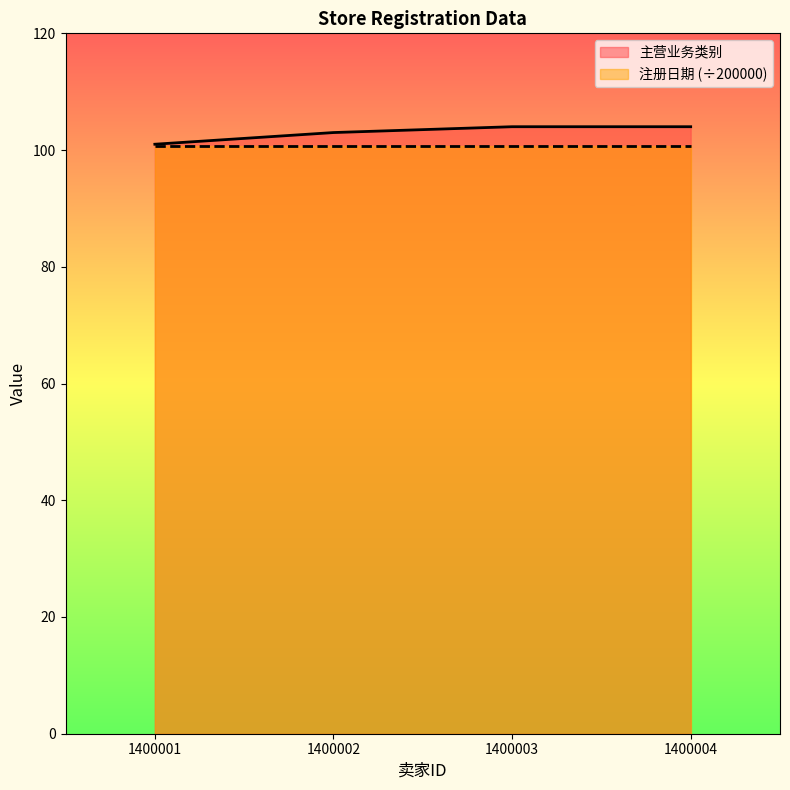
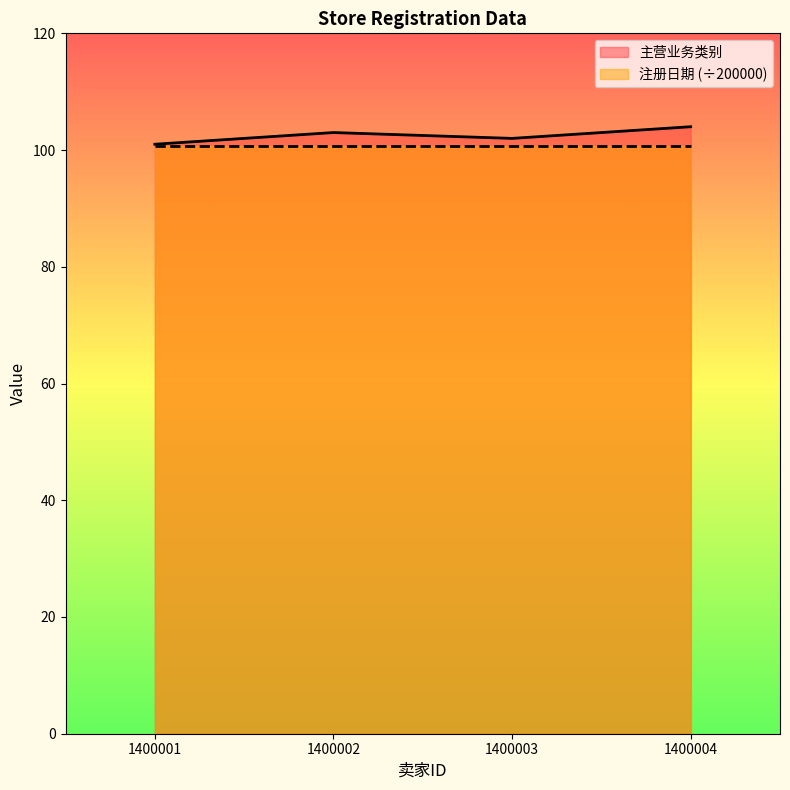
主营业务类别, 1400003: 104 -> 102
